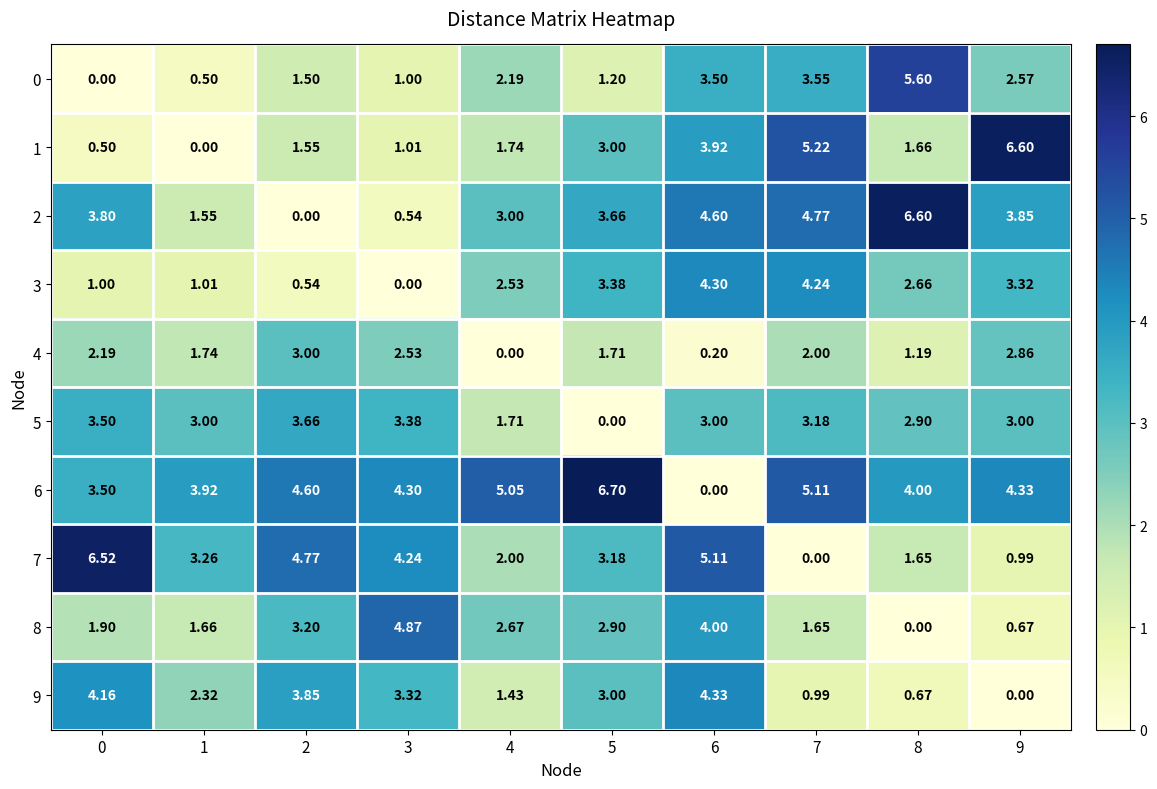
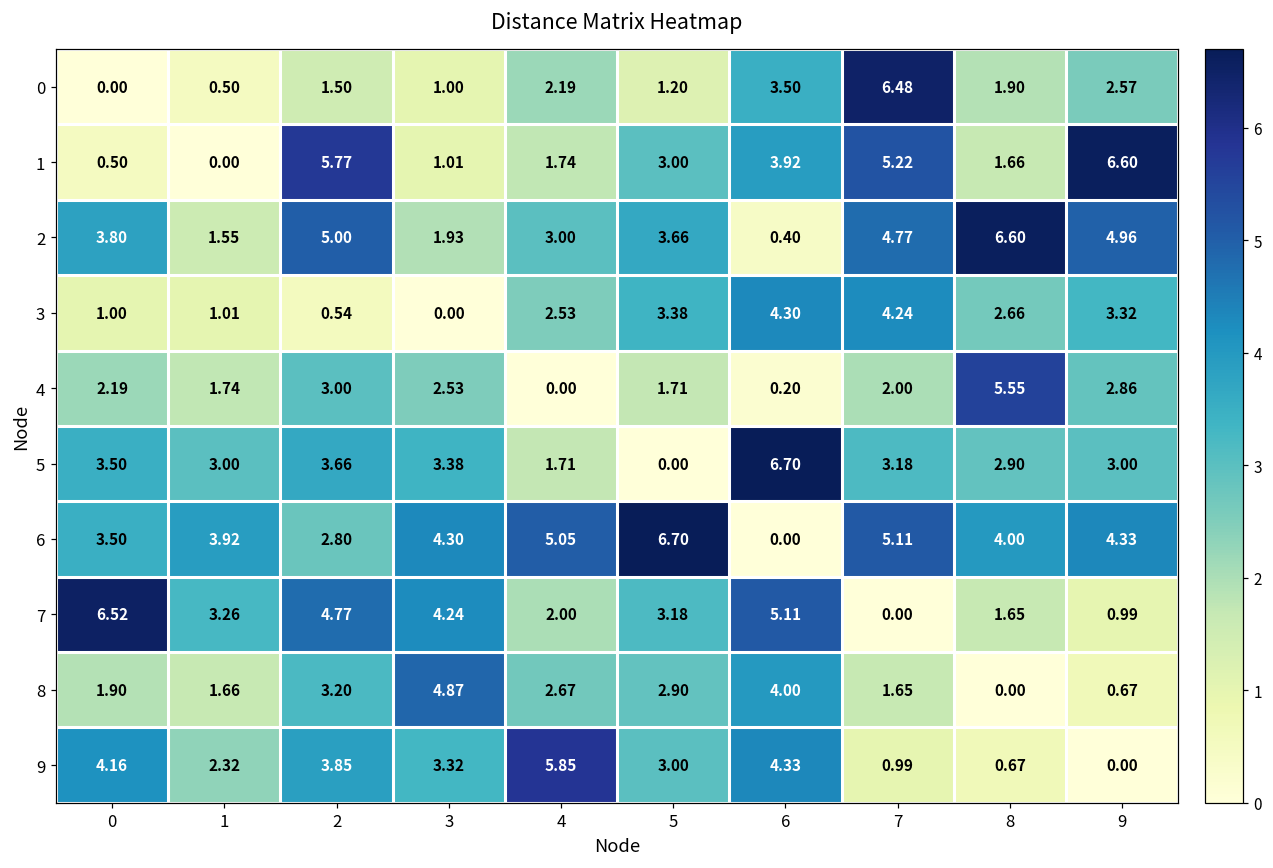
0, 7: 3.55 -> 6.48
0, 8: 5.60 -> 1.90
1, 2: 1.55 -> 5.77
2, 2: 0.00 -> 5.00
2, 3: 0.54 -> 1.93
2, 6: 4.60 -> 0.40
2, 9: 3.85 -> 4.96
4, 8: 1.19 -> 5.55
5, 6: 3.00 -> 6.70
6, 2: 4.60 -> 2.80
9, 4: 1.43 -> 5.85
